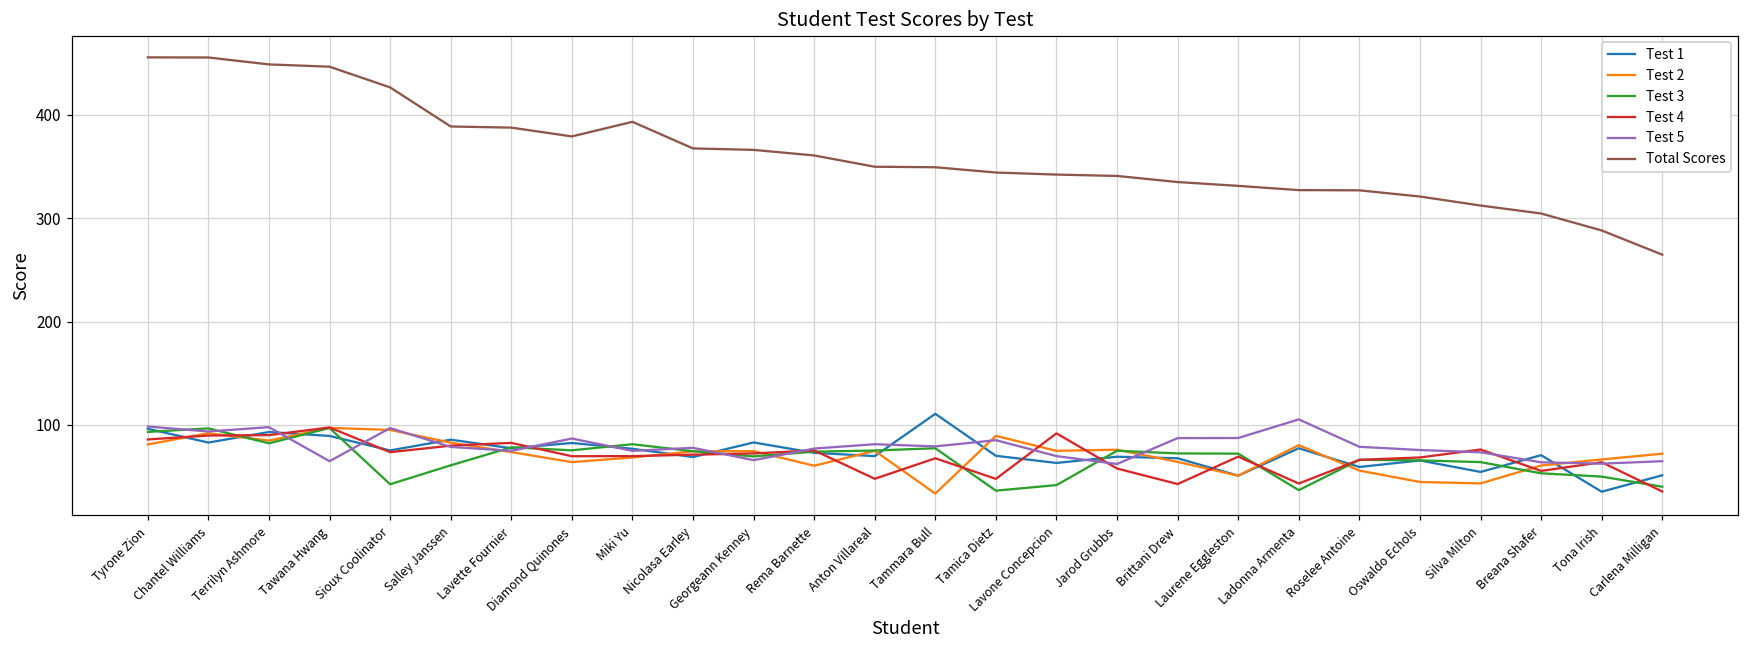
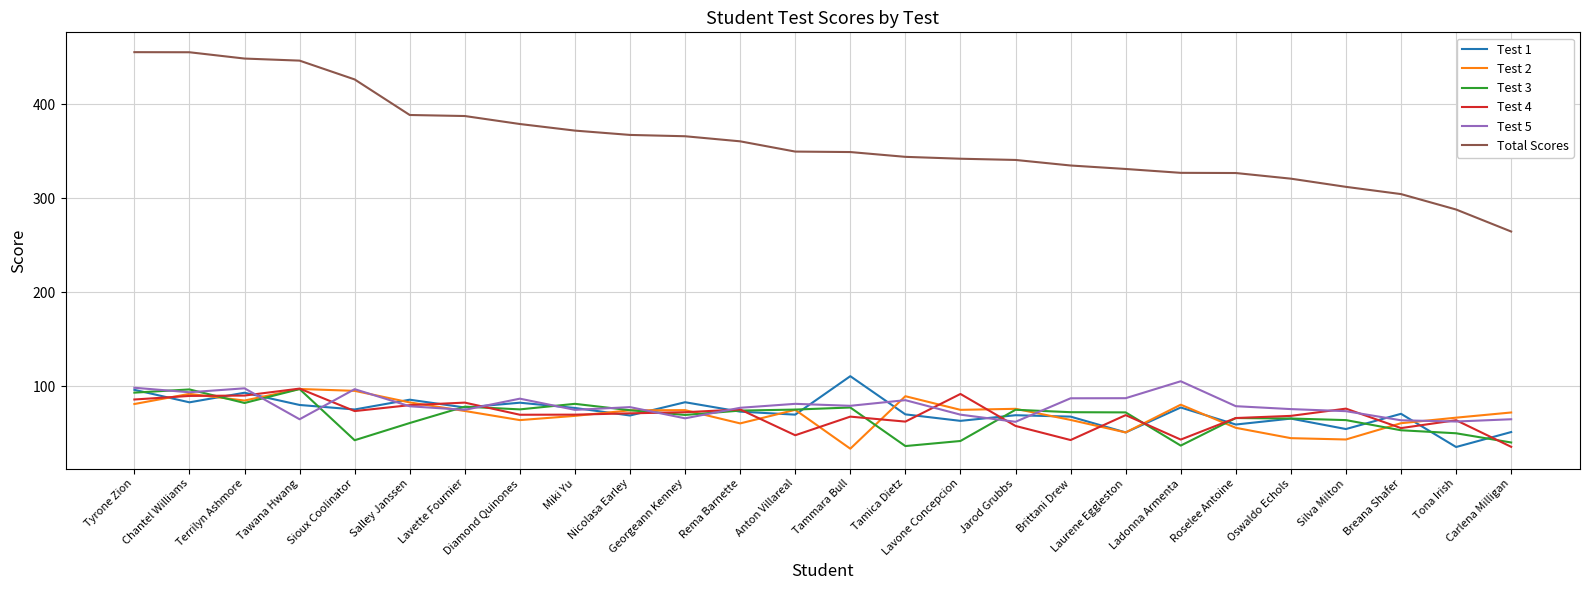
Test 1, Tawana Hwang: 90 -> 80
Total Scores, Miki Yu: 390 -> 370
Test 4, Tamica Dietz: 50 -> 60
